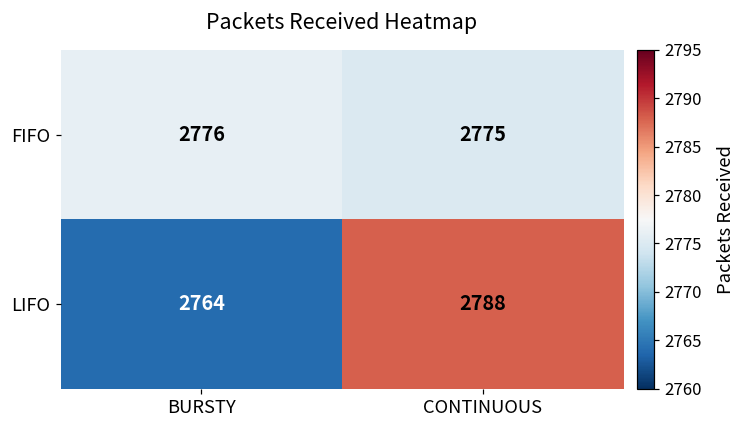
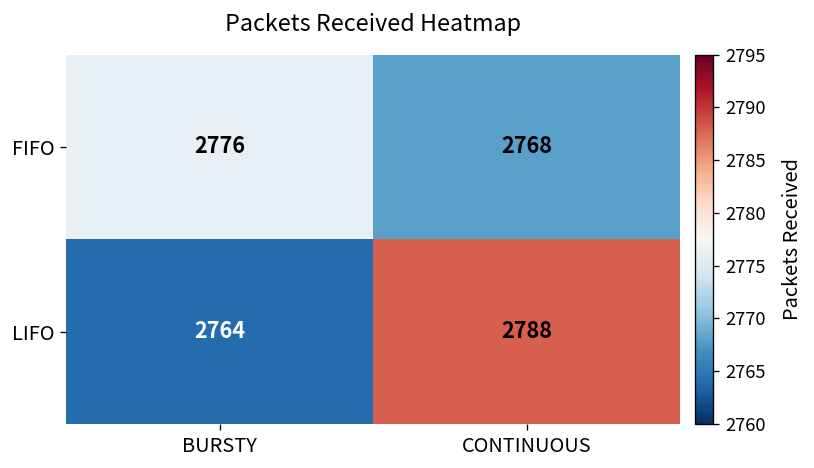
FIFO, CONTINUOUS: 2775 -> 2768
